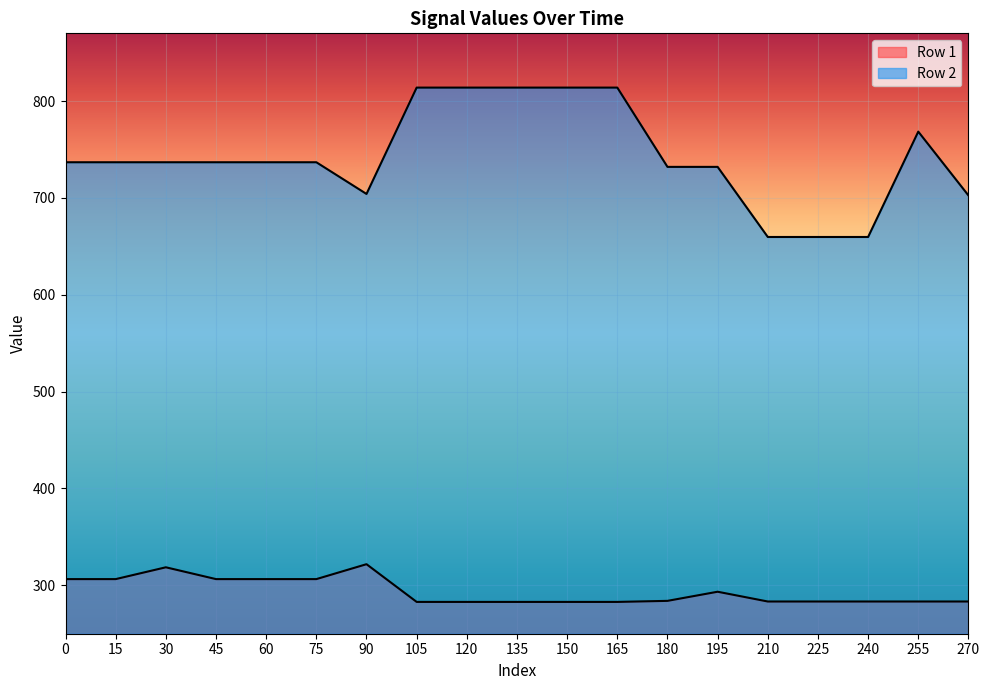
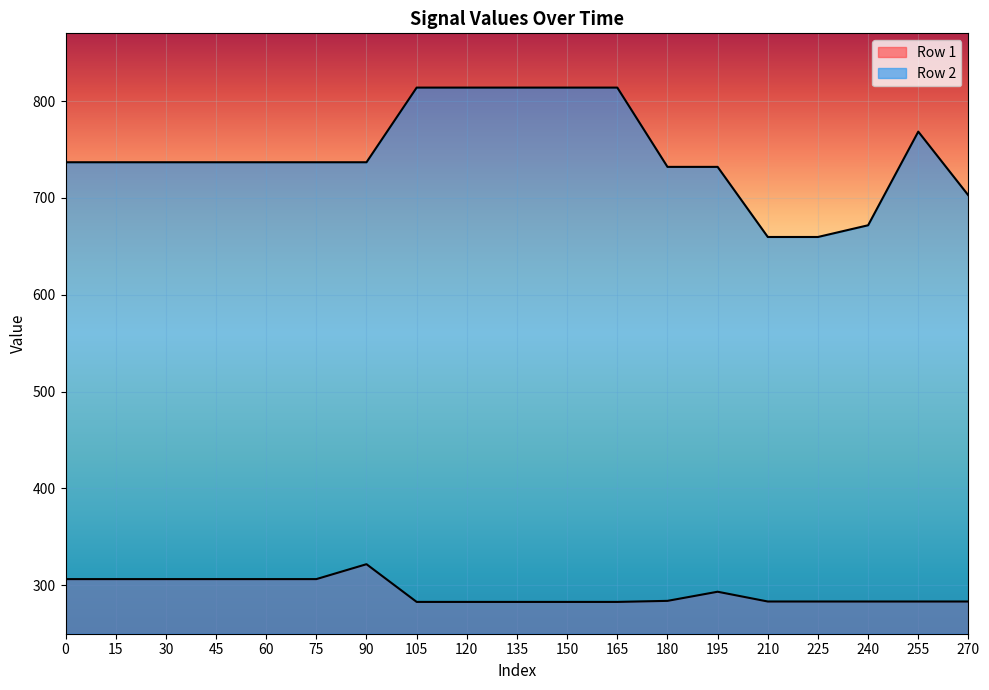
Row 1, 30: 320 -> 310
Row 2, 90: 700 -> 740
Row 2, 240: 660 -> 670
